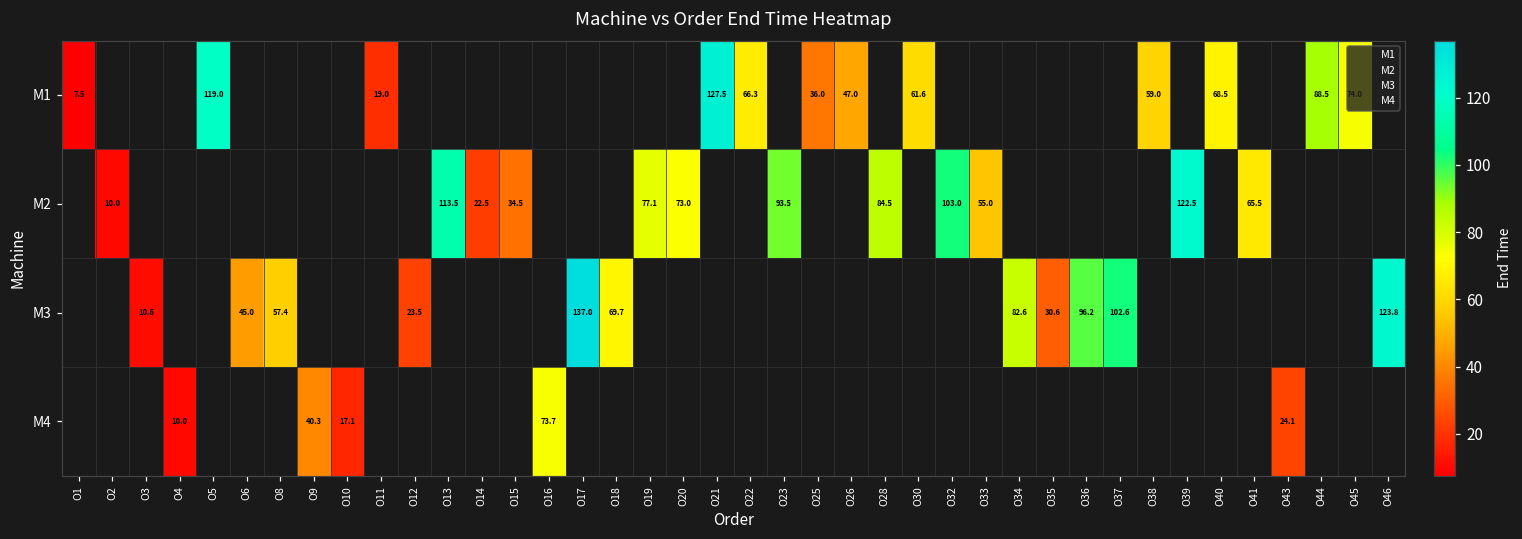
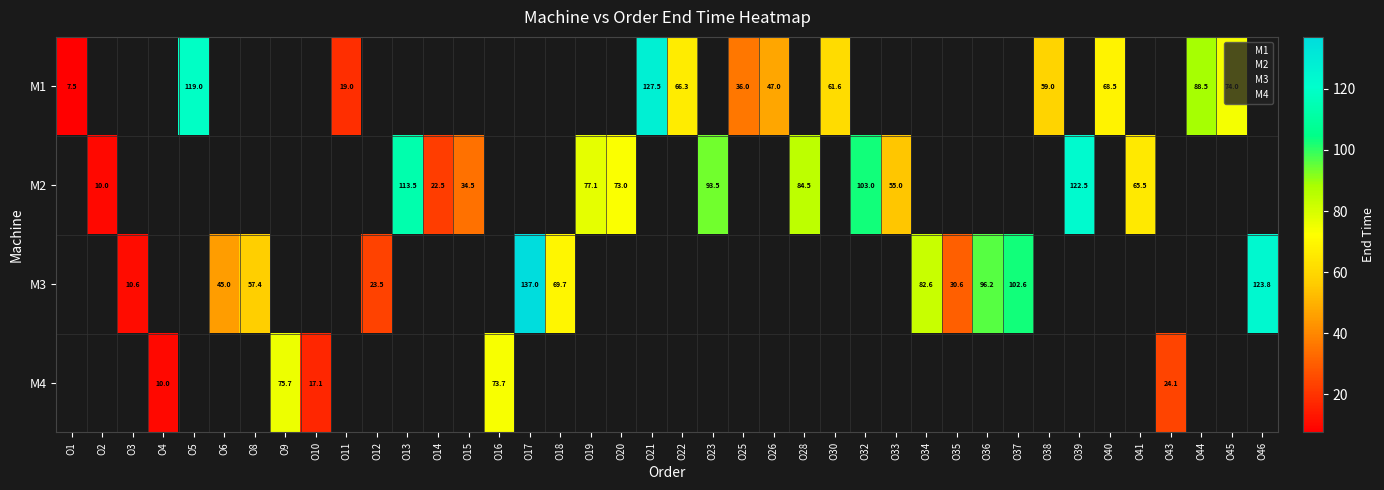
M4, O9: 40.3 -> 75.7
